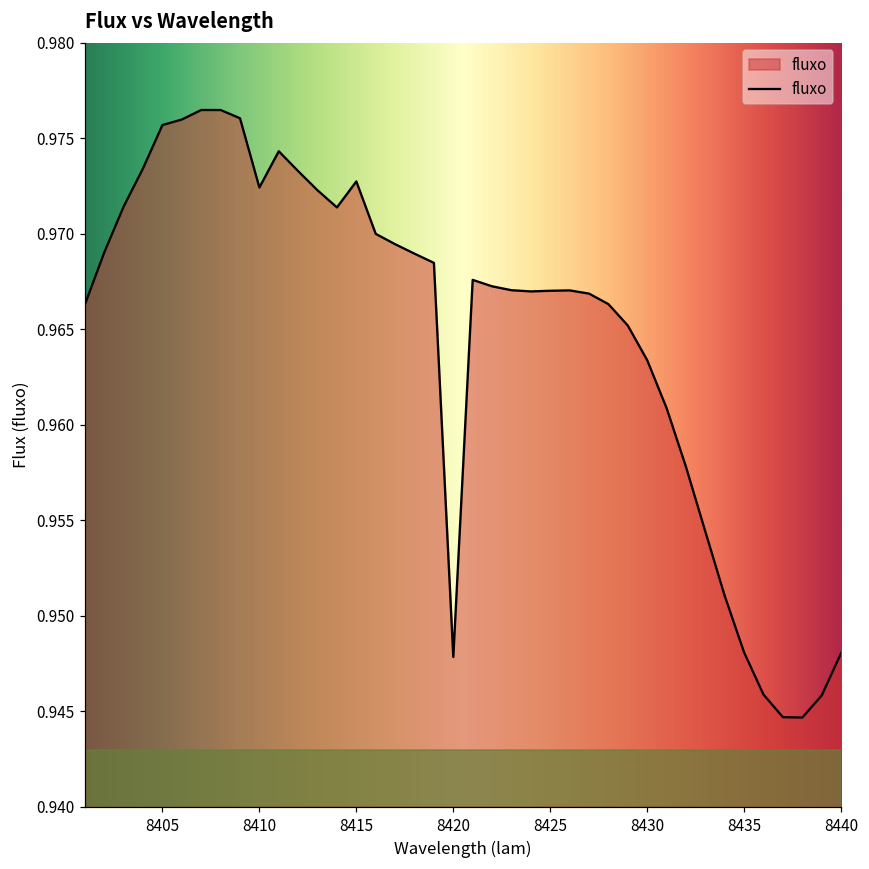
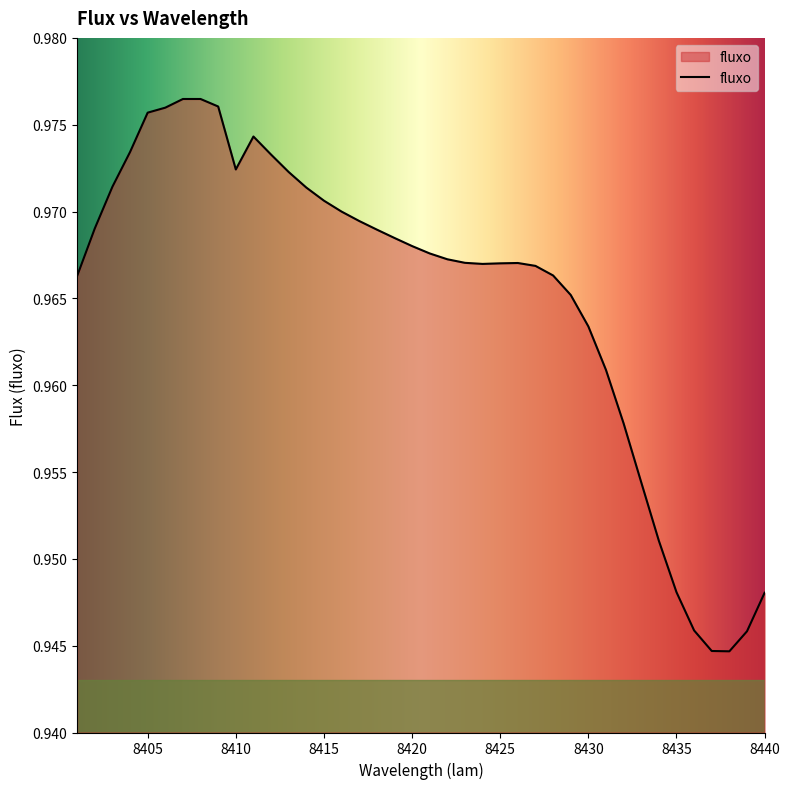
8415: 0.9727 -> 0.9706
8420: 0.9478 -> 0.9680
